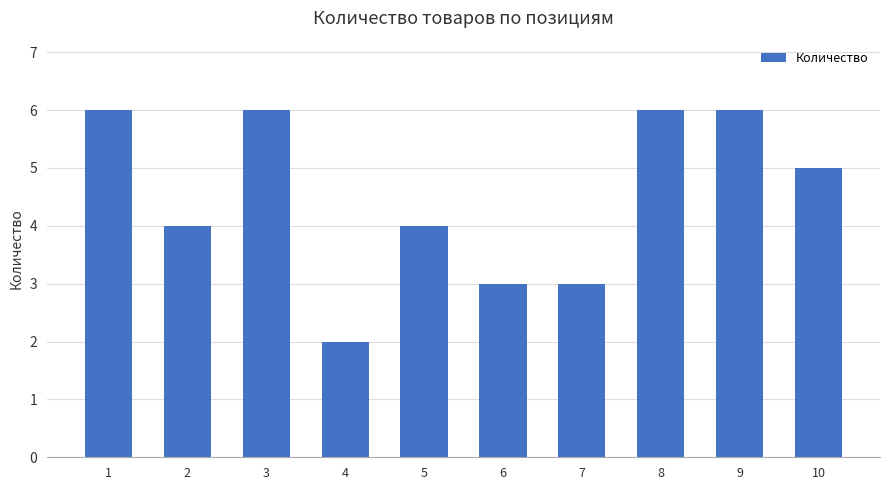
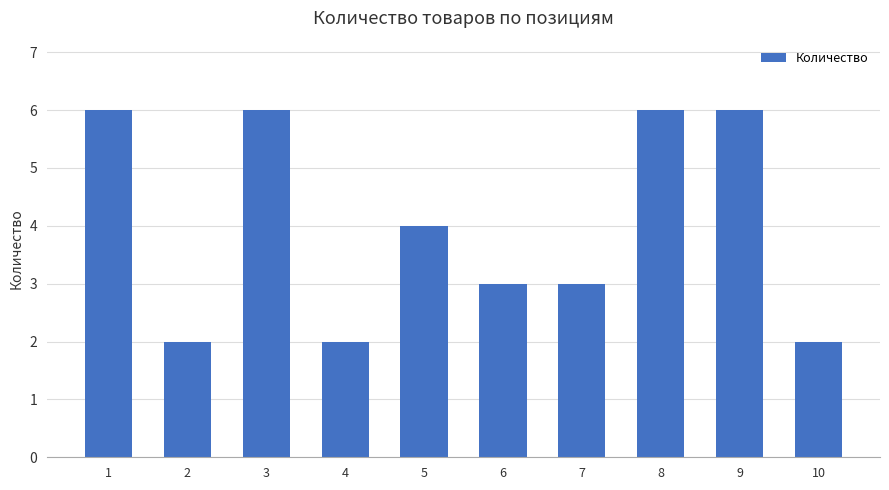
2: 4 -> 2
10: 5 -> 2
